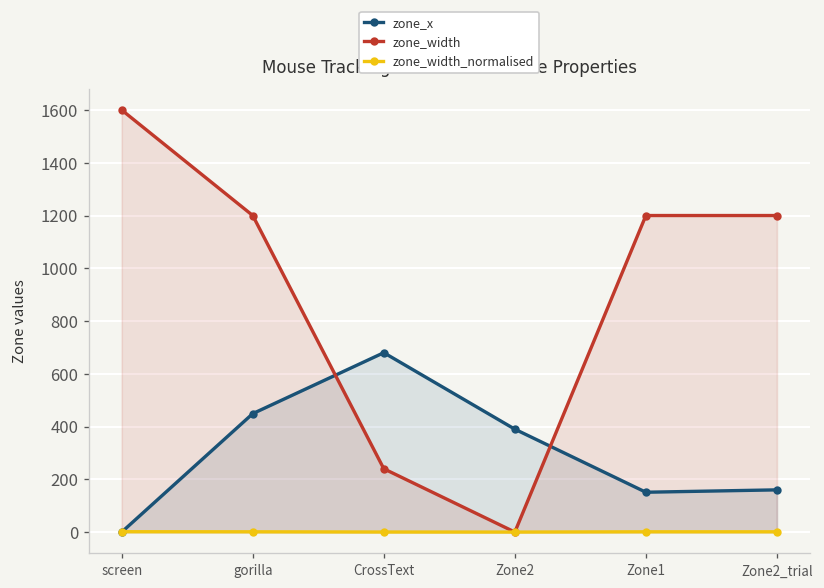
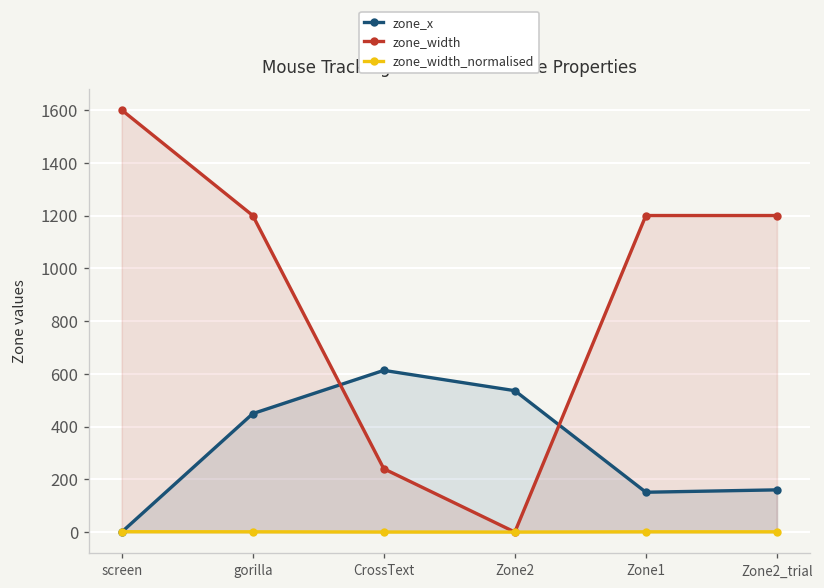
zone_x, CrossText: 680 -> 610
zone_x, Zone2: 390 -> 540
